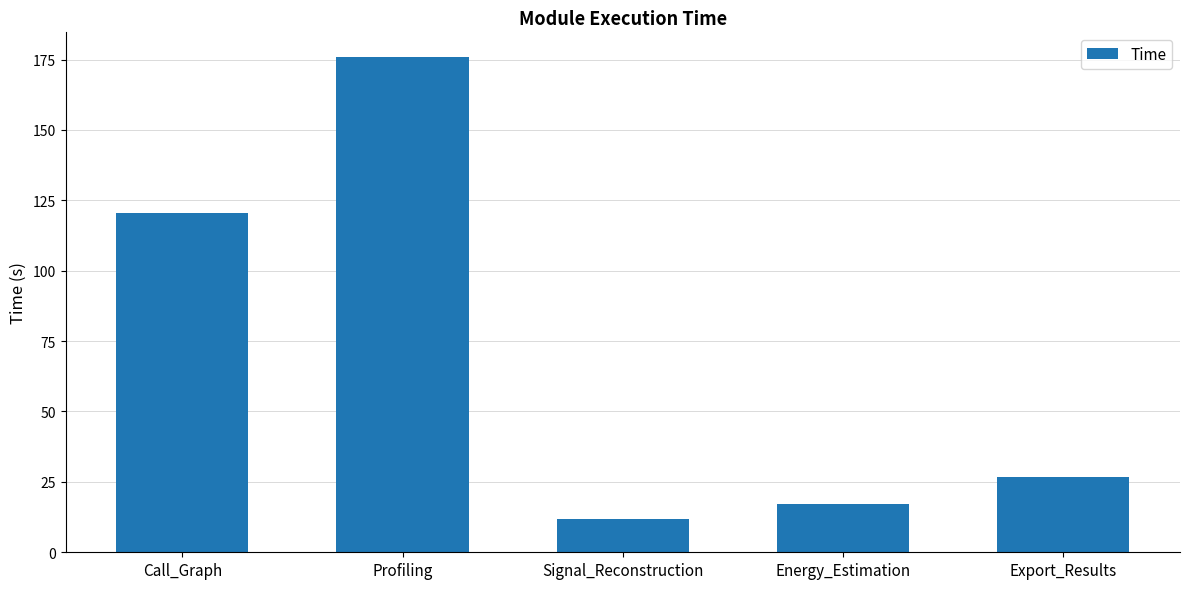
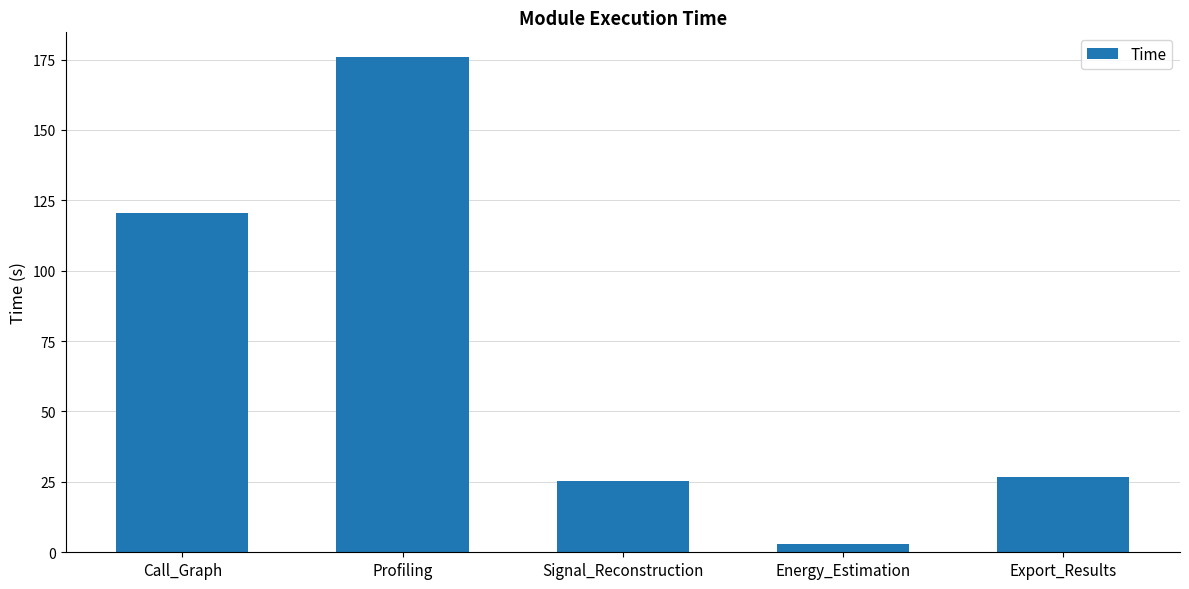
Signal_Reconstruction: 12 -> 25
Energy_Estimation: 17 -> 3
